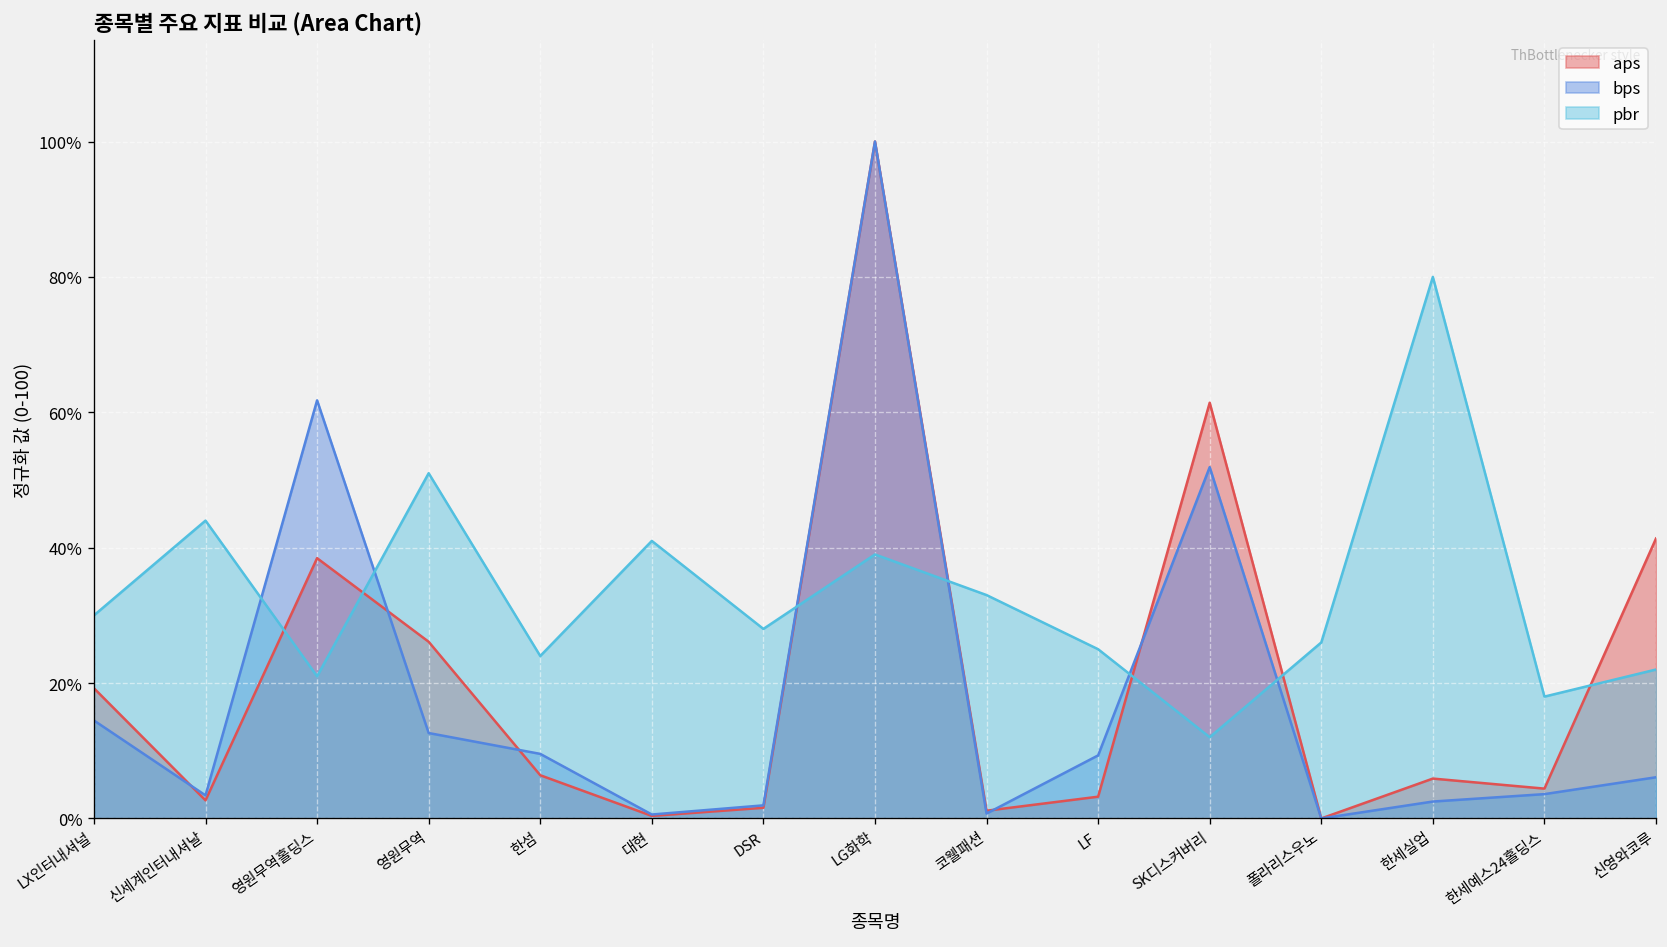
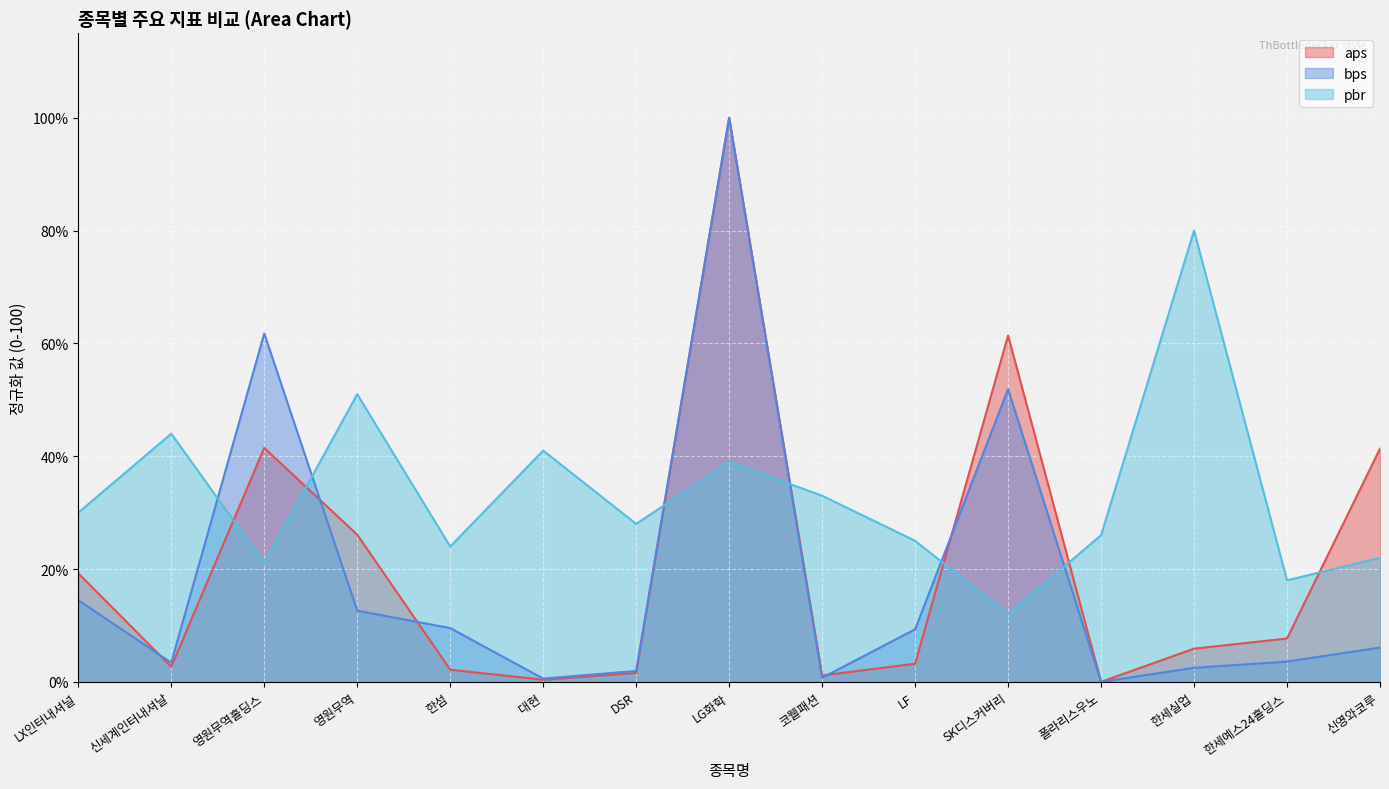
aps, 영원무역홀딩스: 38% -> 41%
aps, 한섬: 6% -> 2%
aps, 한세예스24홀딩스: 4% -> 8%
